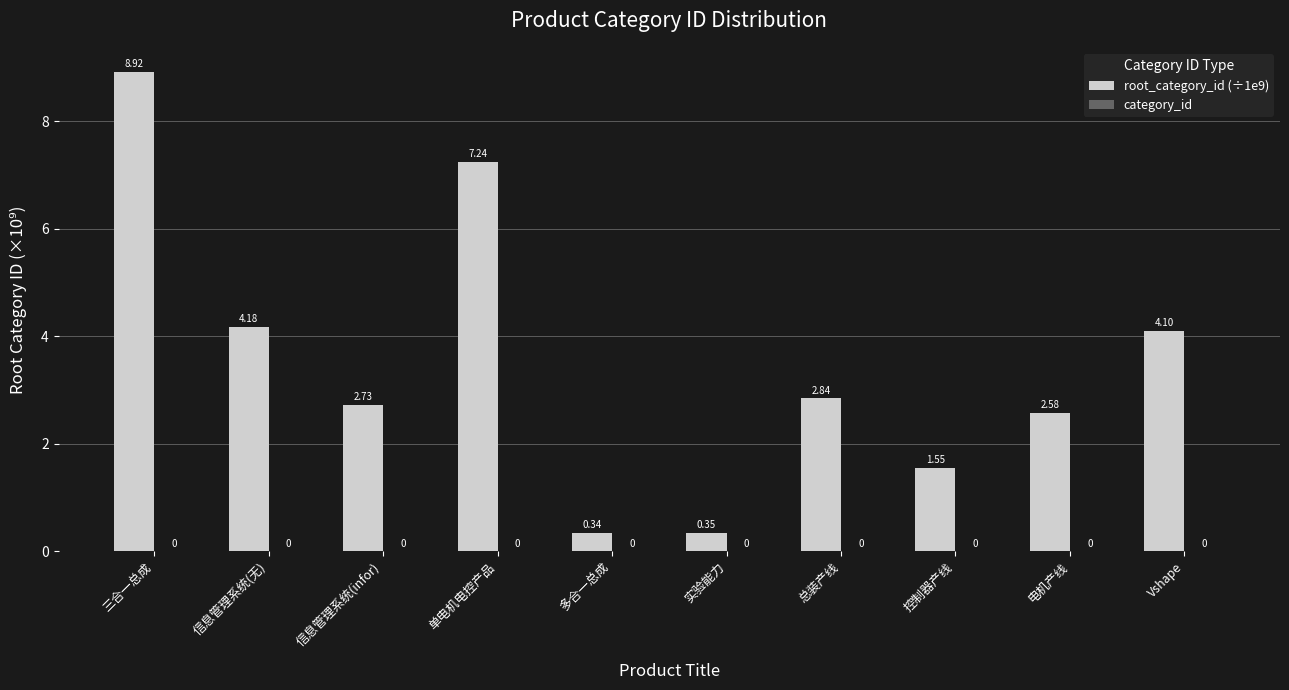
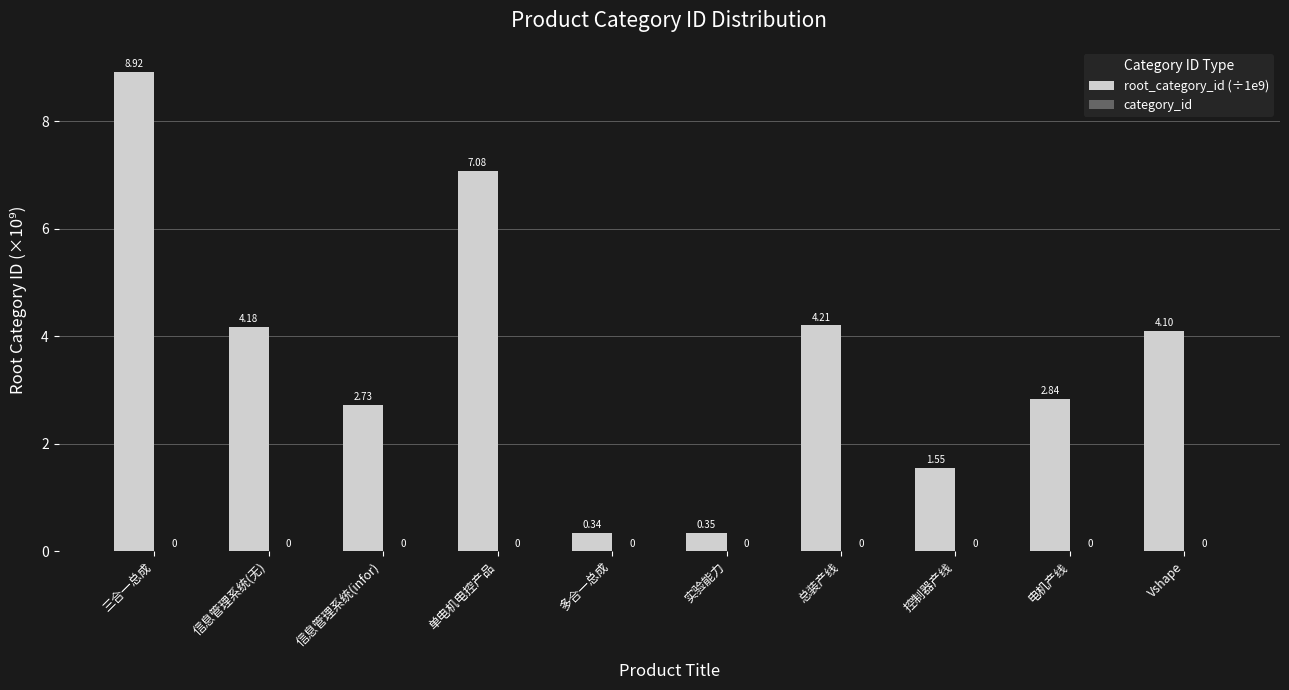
root_category_id (÷1e9), 单电机电控产品: 7.24 -> 7.08
root_category_id (÷1e9), 总装产线: 2.84 -> 4.21
root_category_id (÷1e9), 电机产线: 2.58 -> 2.84
